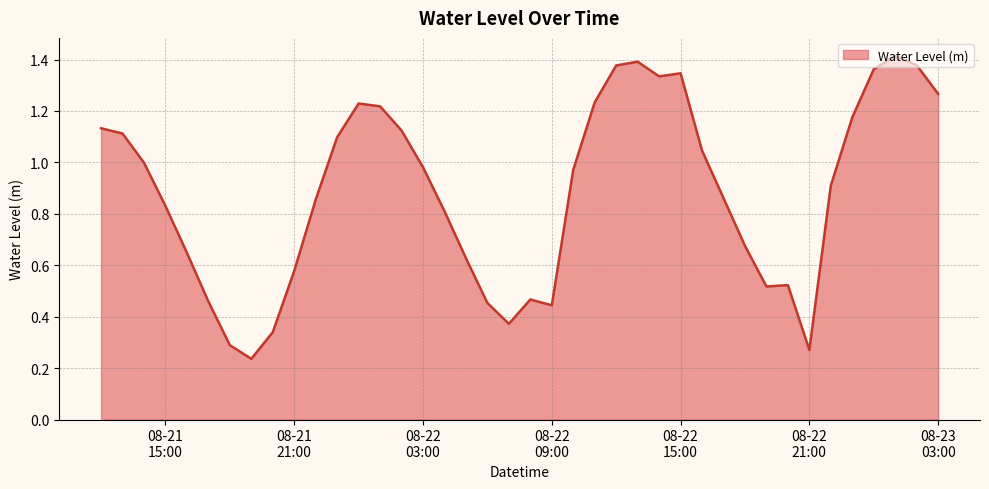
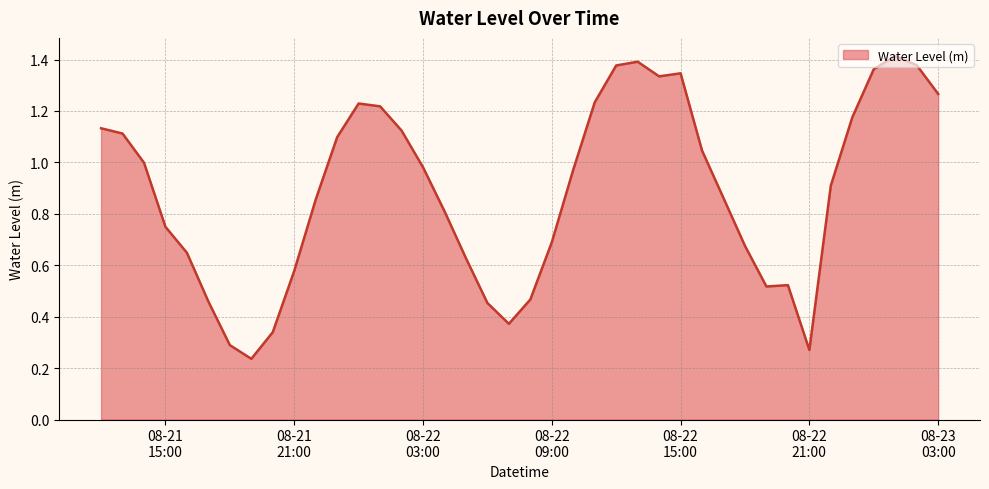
08-21 15:00: 0.83 -> 0.75
08-22 09:00: 0.44 -> 0.69
